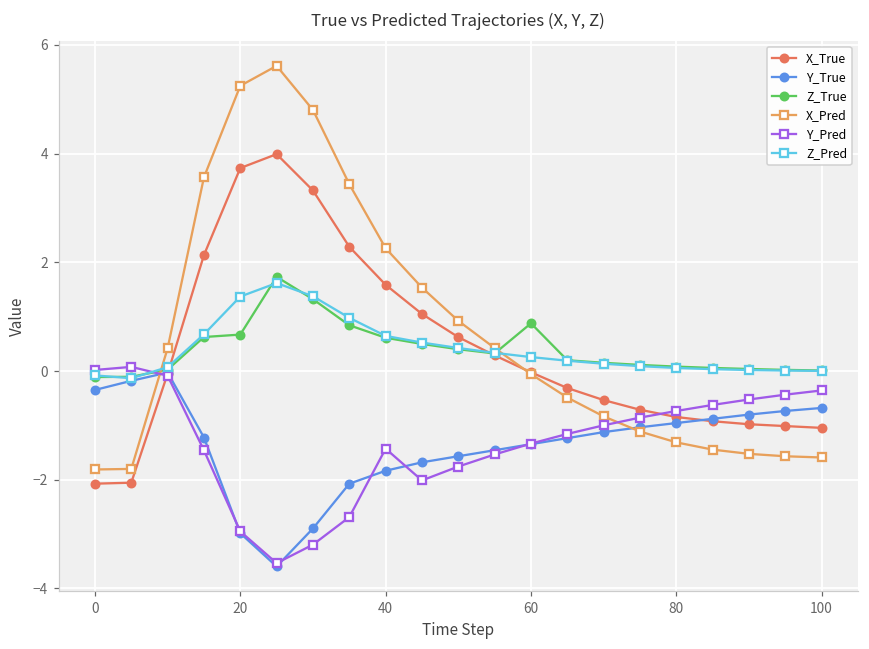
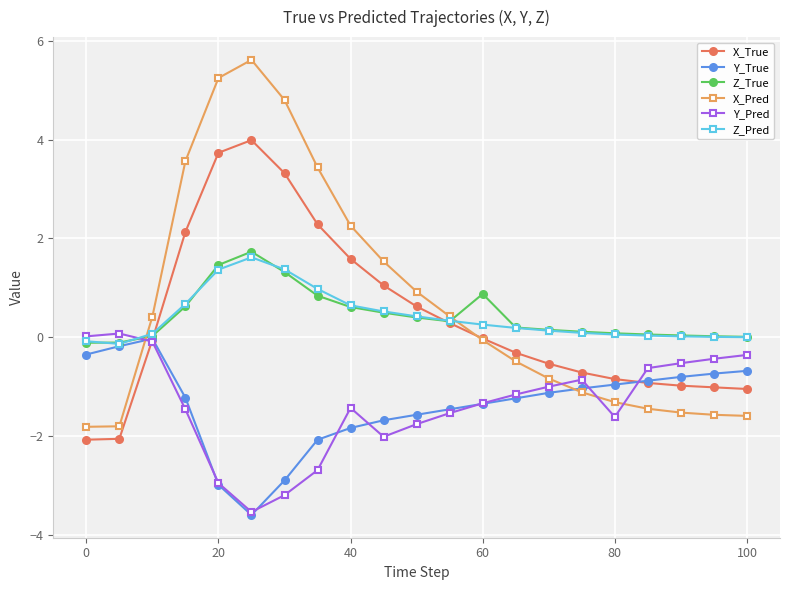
Z_True, 20: 0.7 -> 1.5
Y_Pred, 80: -0.7 -> -1.6
